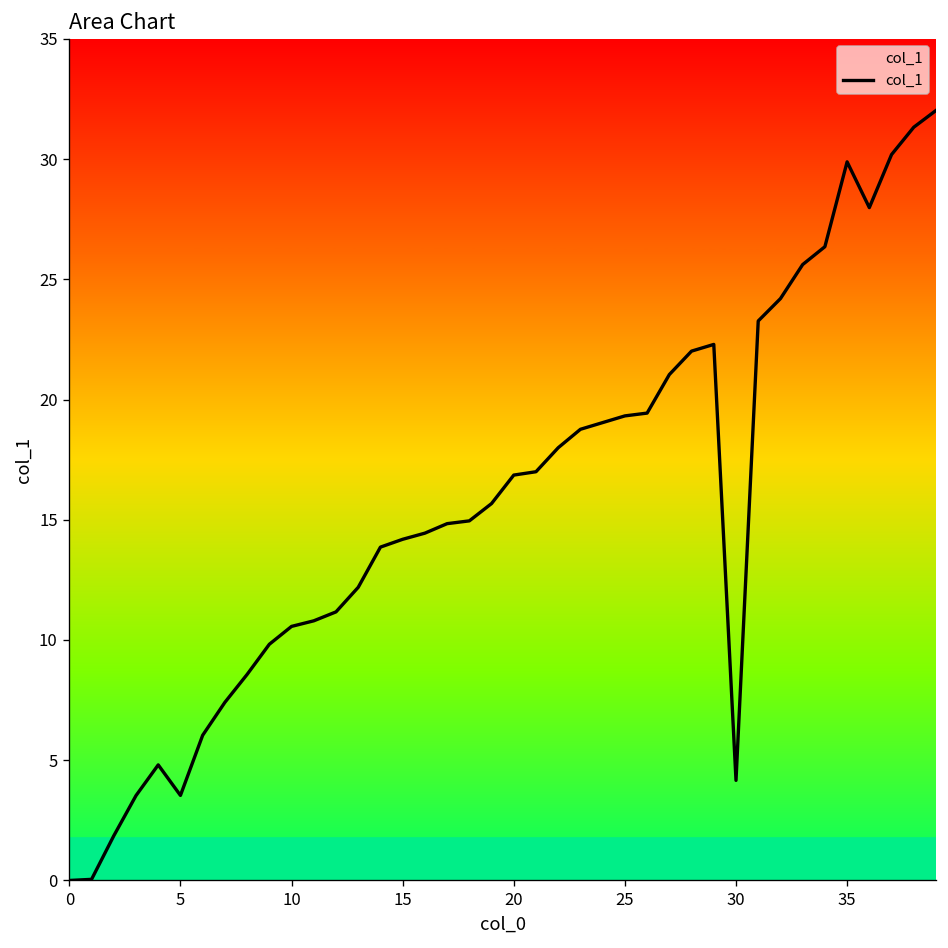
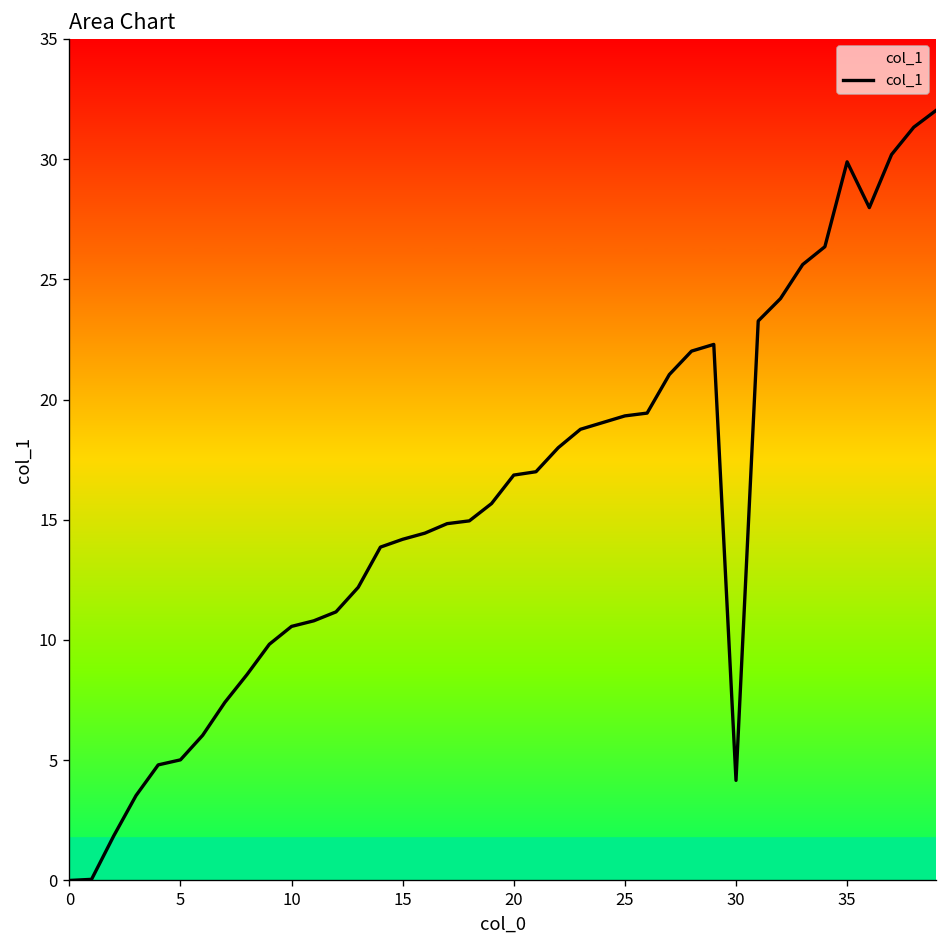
5: 3.5 -> 5.0
